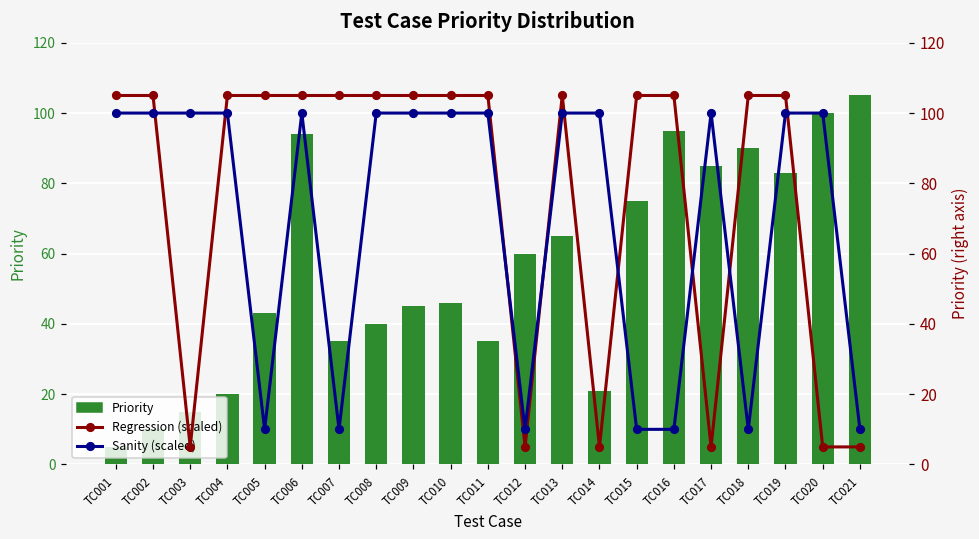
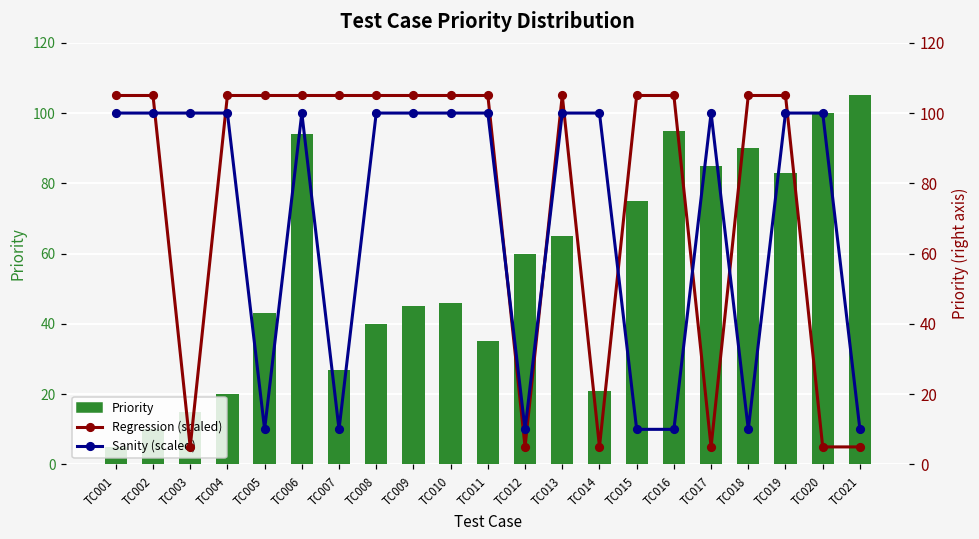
Priority, TC007: 35 -> 27
